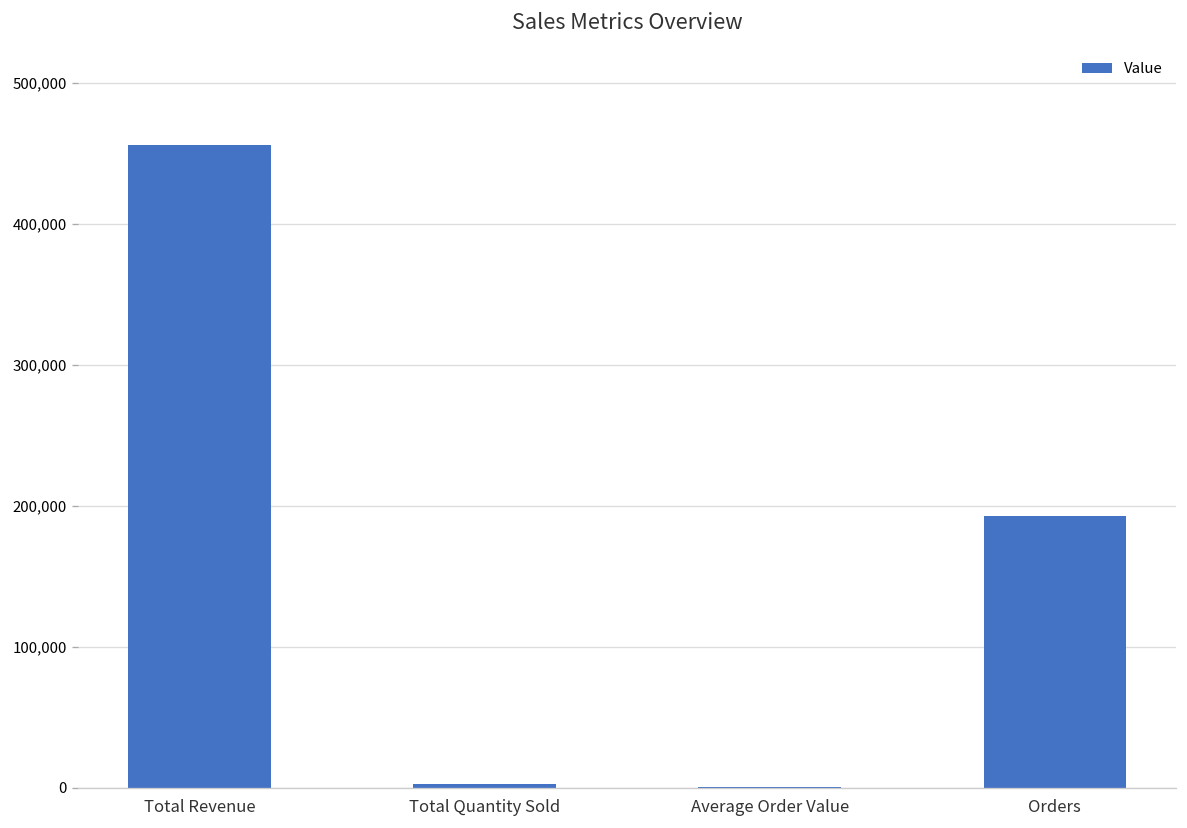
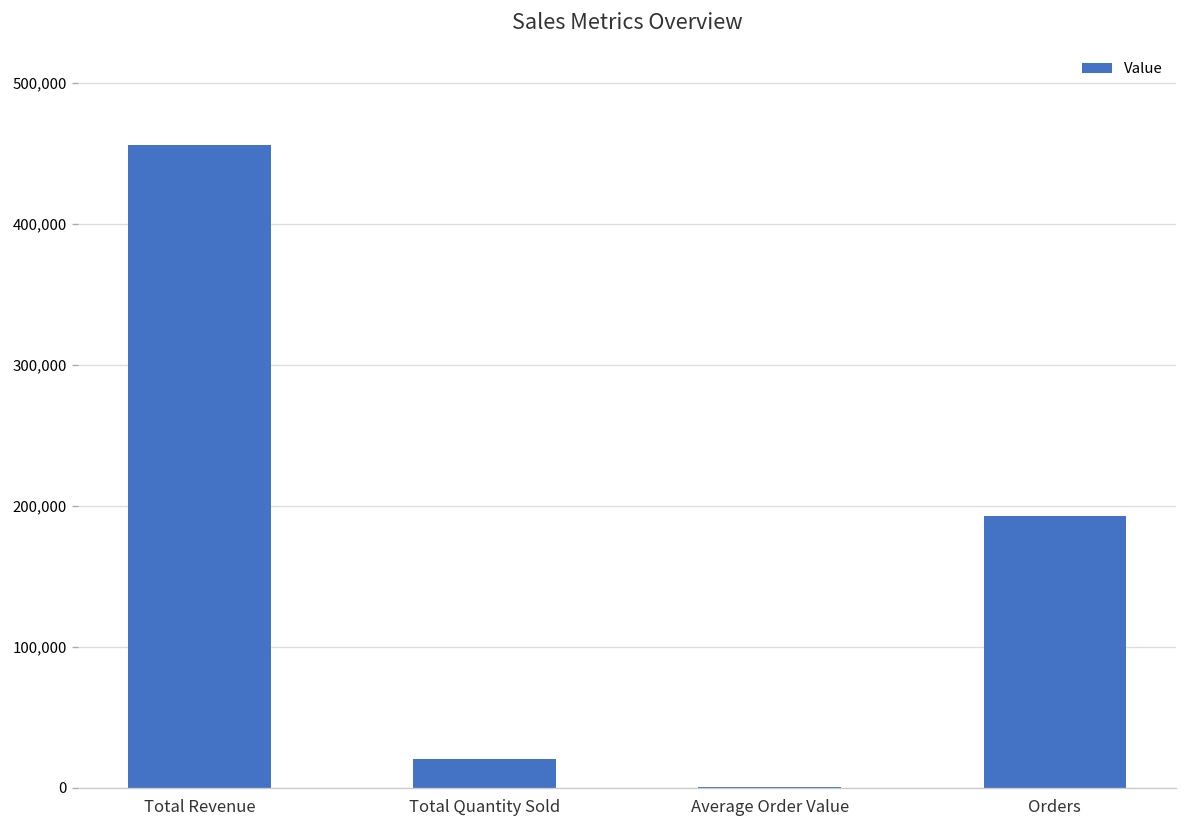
Total Quantity Sold: 3,000 -> 20,000
